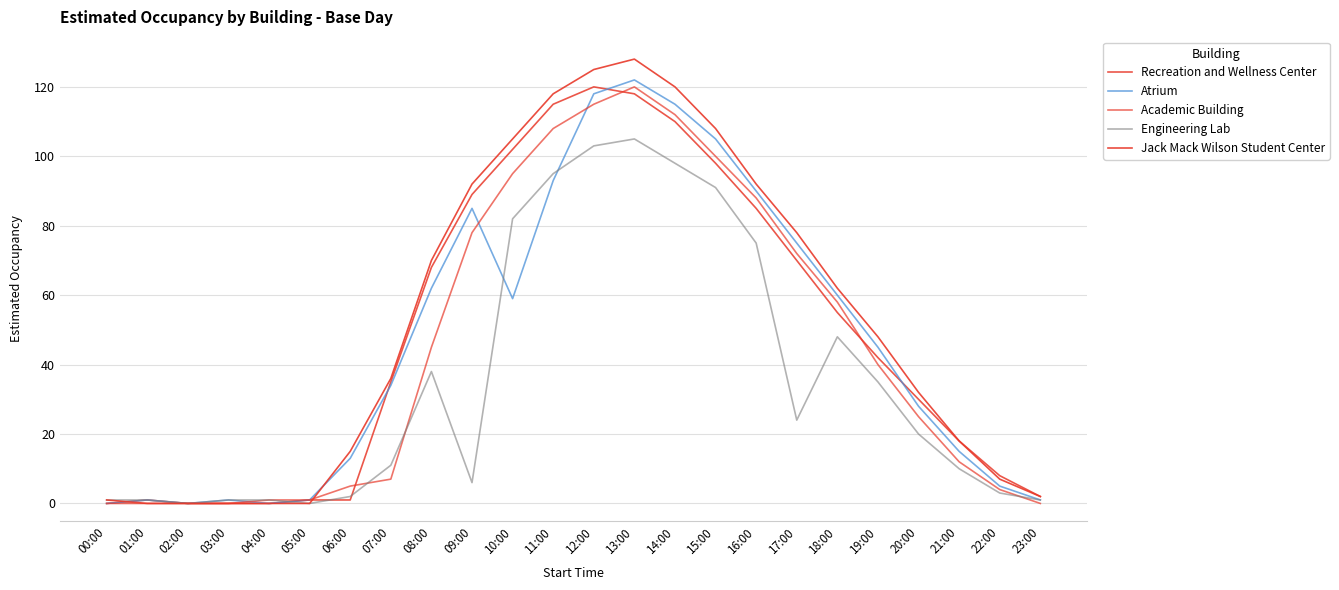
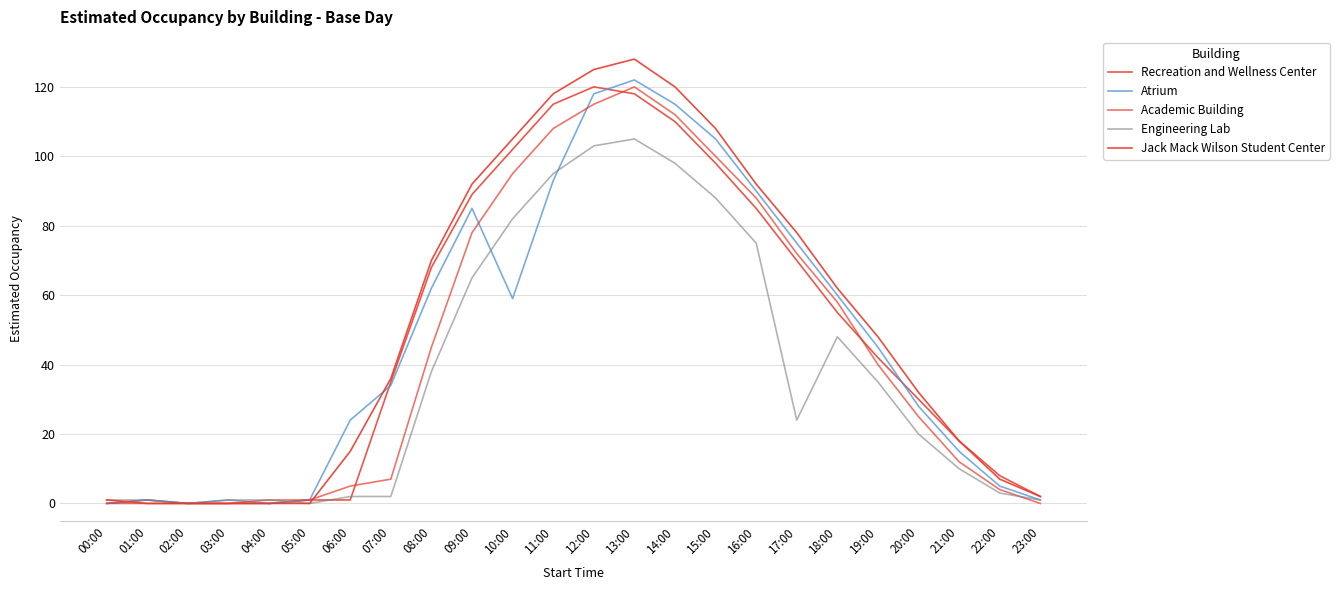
Atrium, 06:00: 13 -> 24
Engineering Lab, 07:00: 11 -> 2
Engineering Lab, 09:00: 6 -> 65
Engineering Lab, 15:00: 91 -> 88
